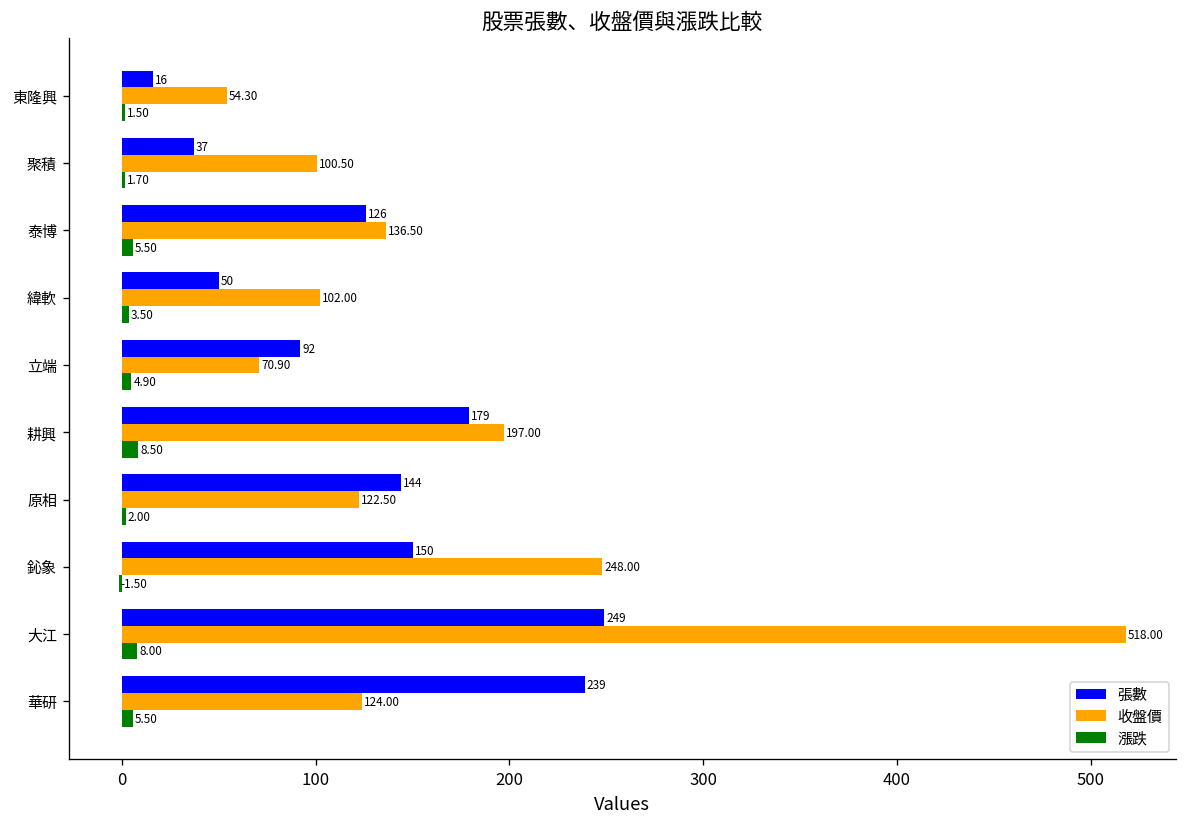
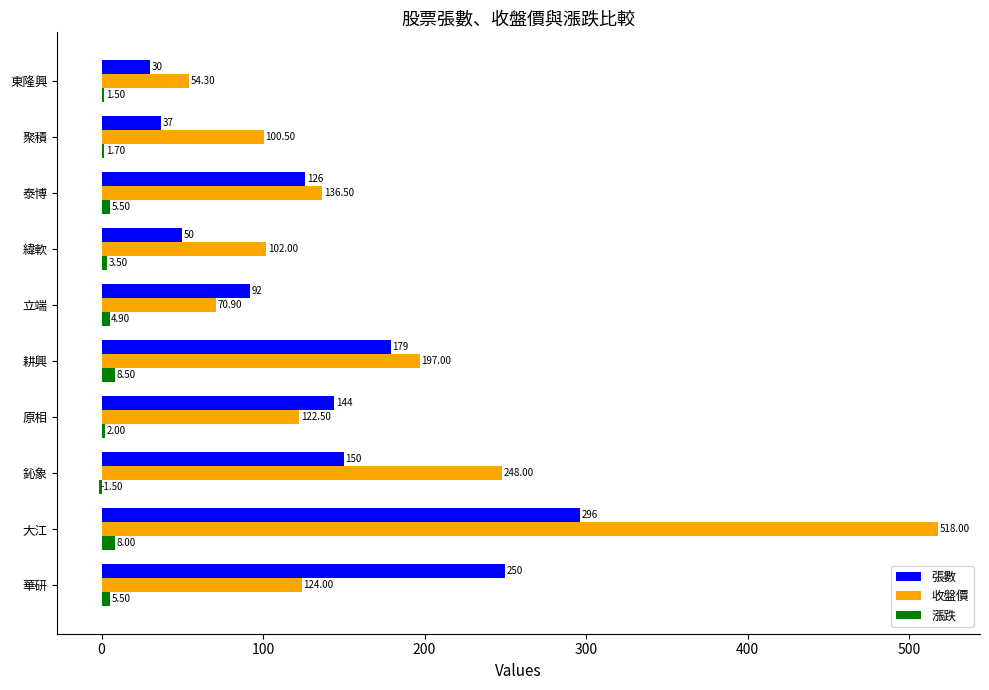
張數, 東隆興: 16 -> 30
張數, 大江: 249 -> 296
張數, 華研: 239 -> 250
